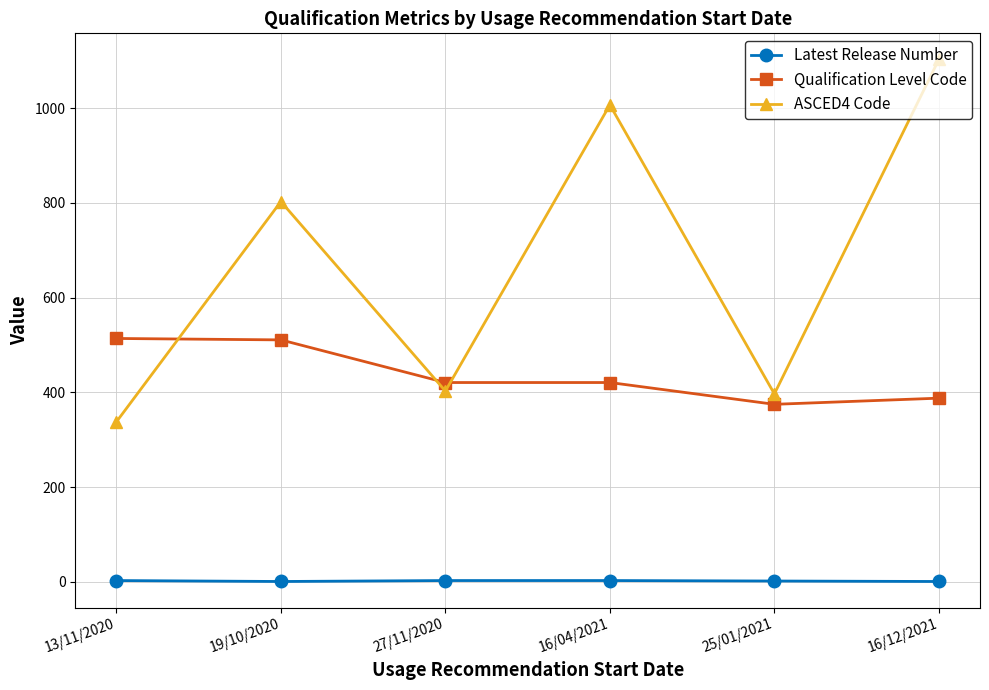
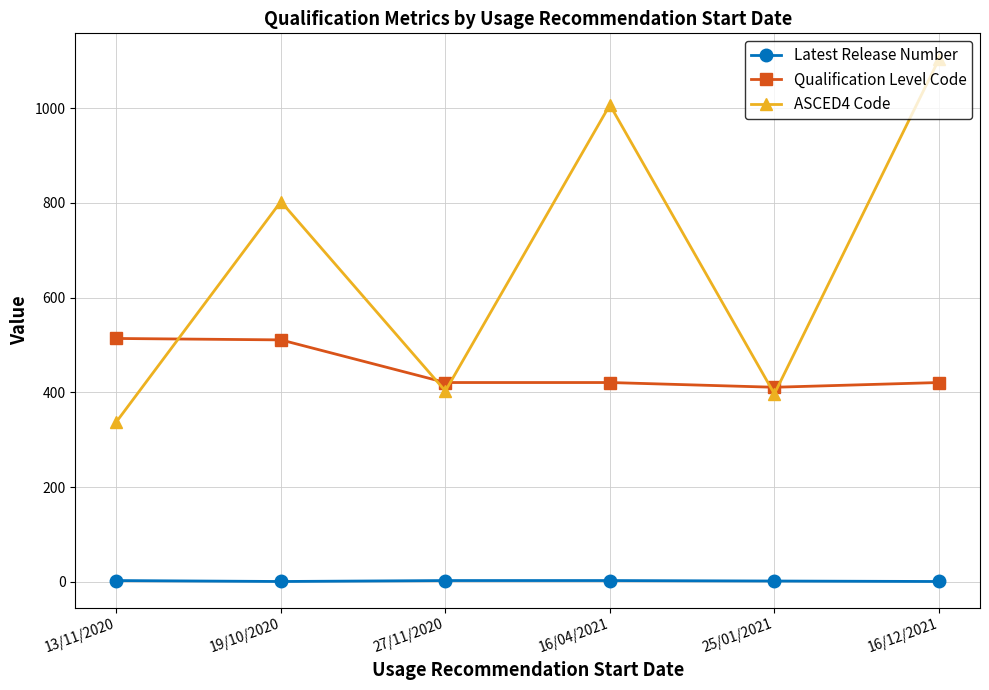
Qualification Level Code, 25/01/2021: 380 -> 410
Qualification Level Code, 16/12/2021: 390 -> 420
